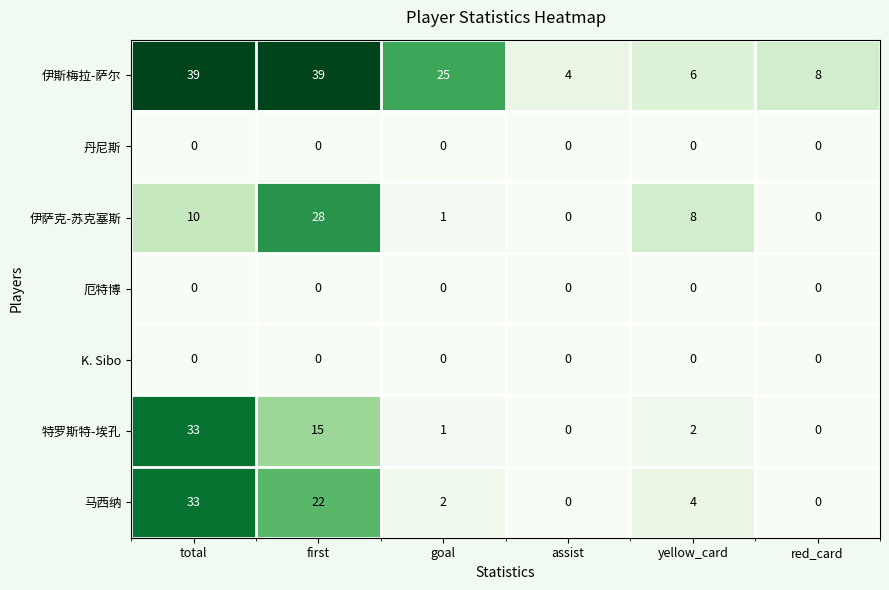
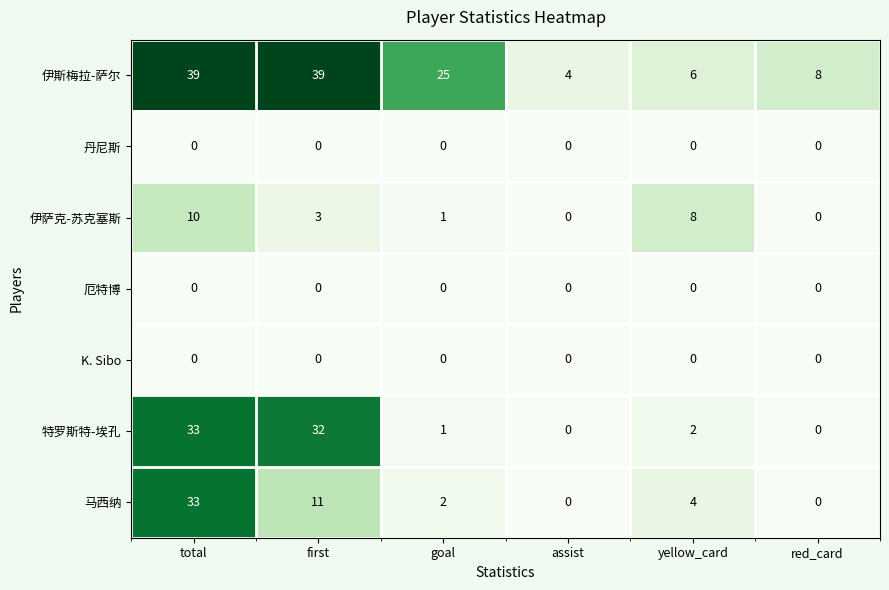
伊萨克-苏克塞斯, first: 28 -> 3
特罗斯特-埃孔, first: 15 -> 32
马西纳, first: 22 -> 11
